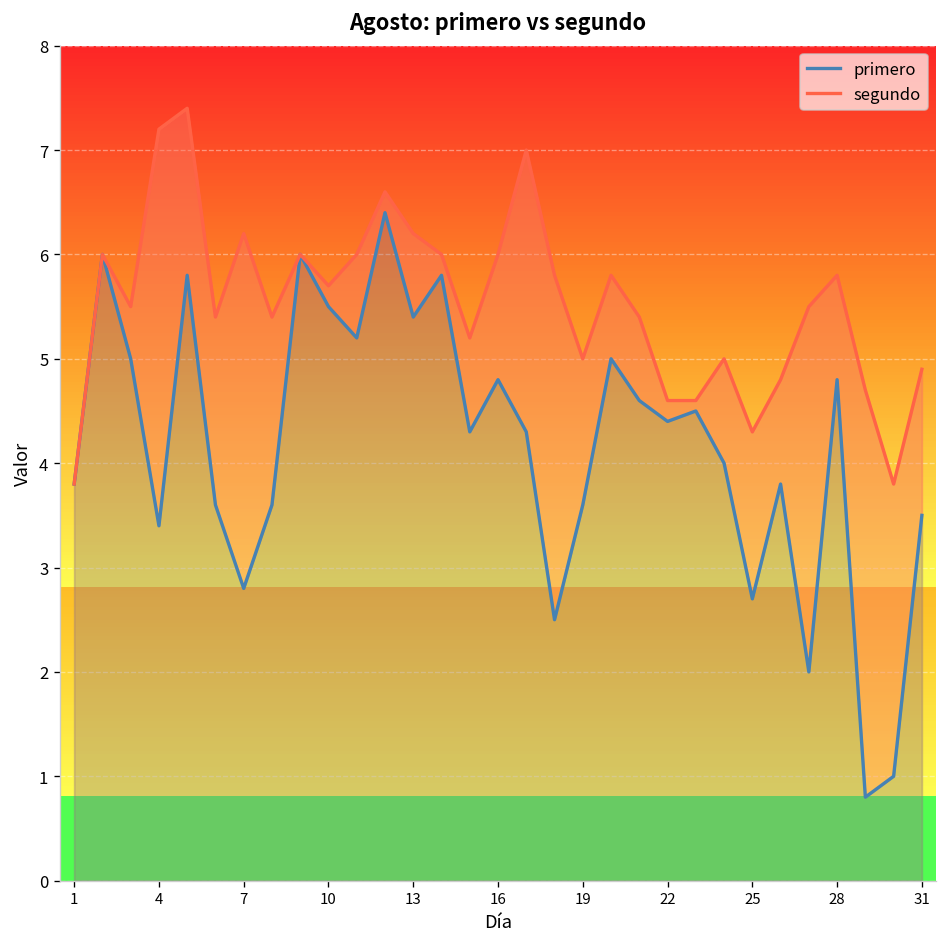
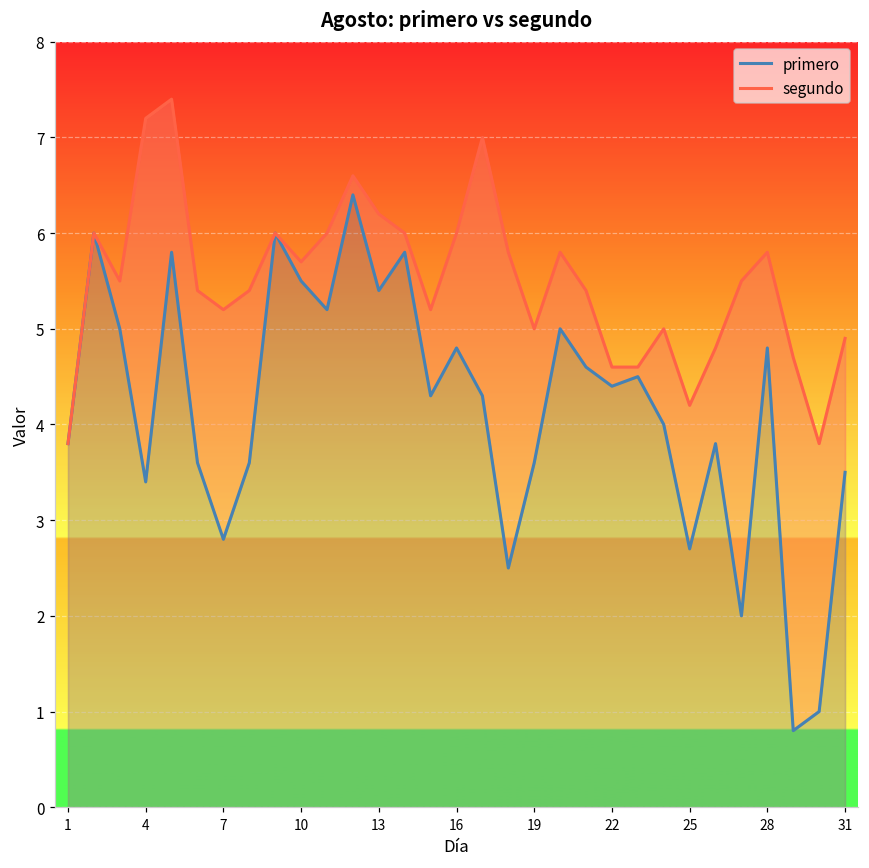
segundo, 7: 6.2 -> 5.2
segundo, 25: 4.3 -> 4.2
